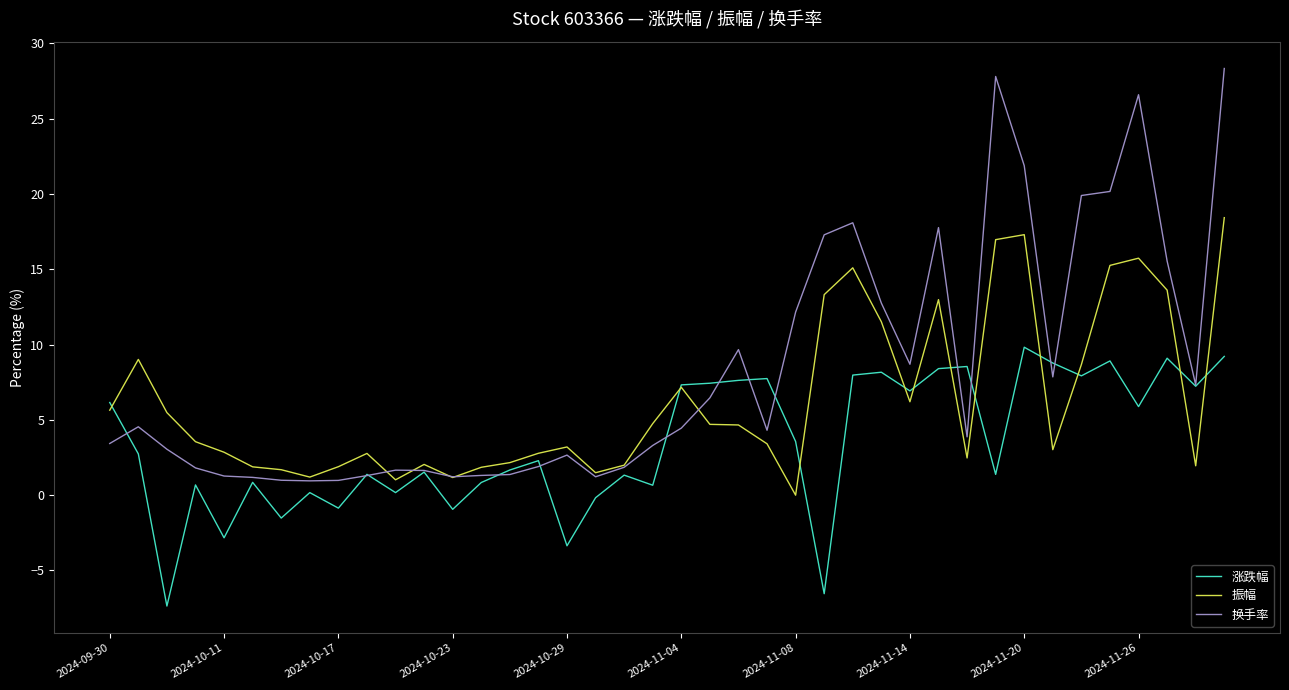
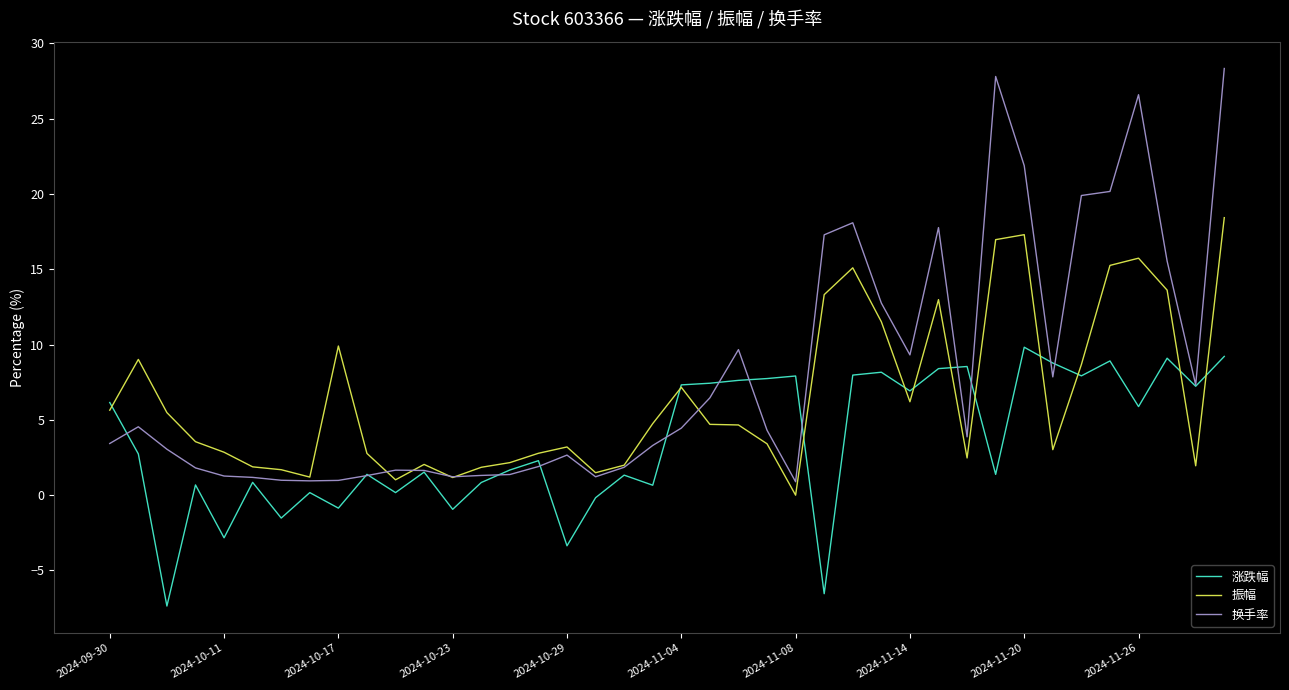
振幅, 2024-10-17: 1.9 -> 9.9
涨跌幅, 2024-11-08: 3.6 -> 7.9
换手率, 2024-11-08: 12.2 -> 0.9
换手率, 2024-11-14: 8.7 -> 9.3
